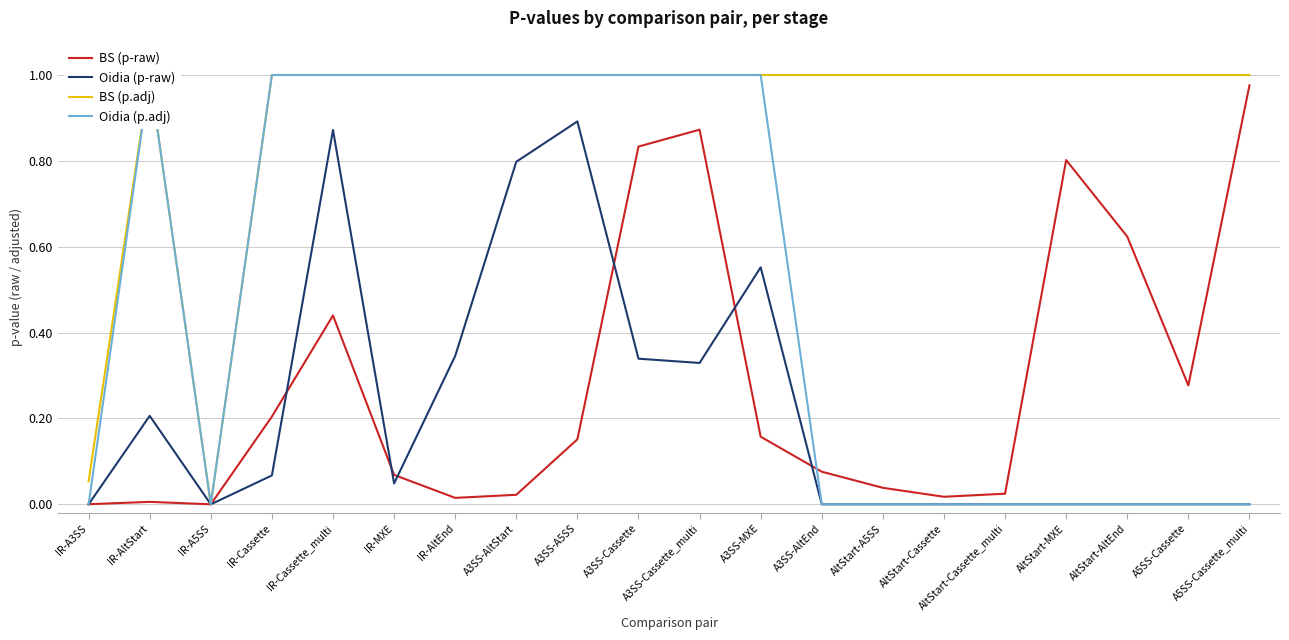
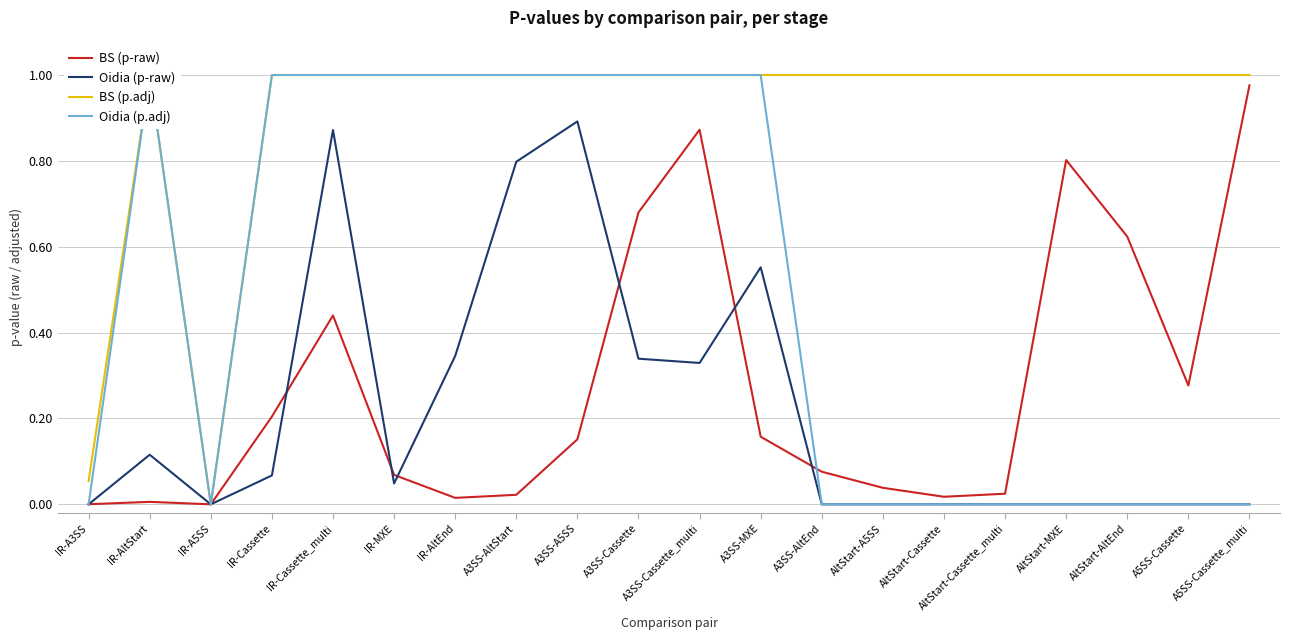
Oidia (p-raw), IR-AltStart: 0.21 -> 0.12
BS (p-raw), A3SS-Cassette: 0.83 -> 0.68
